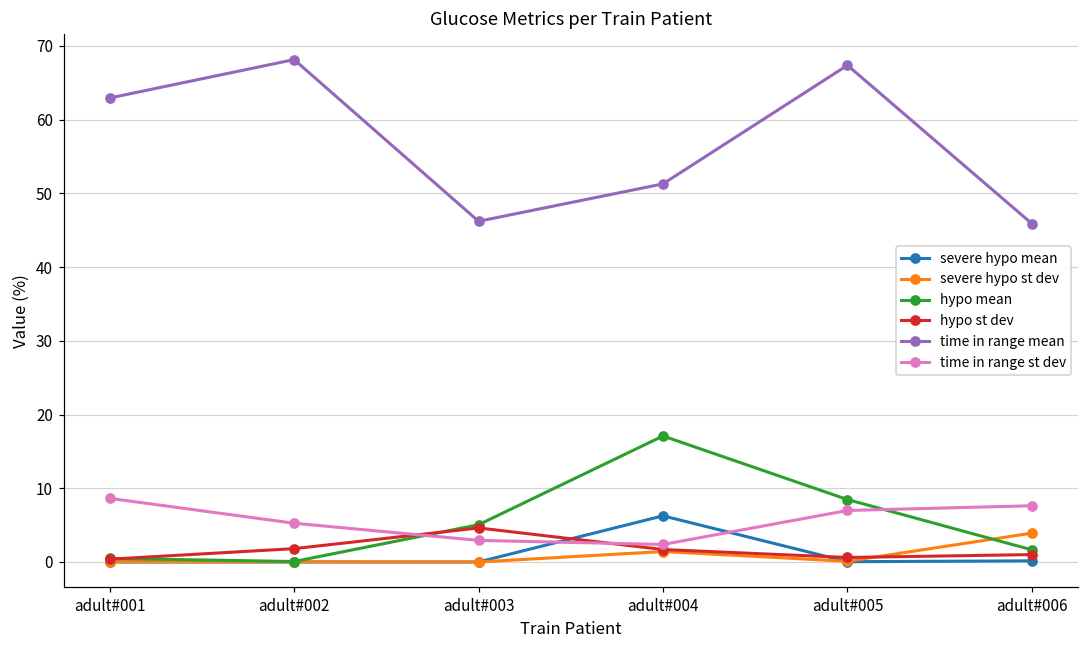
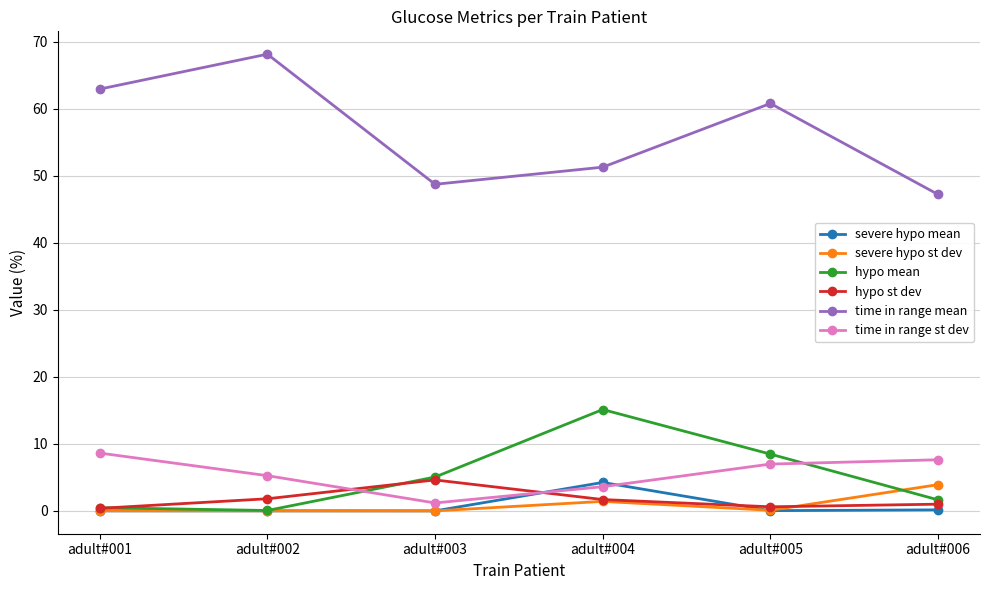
time in range mean, adult#003: 46 -> 49
time in range st dev, adult#003: 3 -> 1
severe hypo mean, adult#004: 6 -> 4
hypo mean, adult#004: 17 -> 15
time in range st dev, adult#004: 2 -> 4
time in range mean, adult#005: 67 -> 61
time in range mean, adult#006: 46 -> 47
